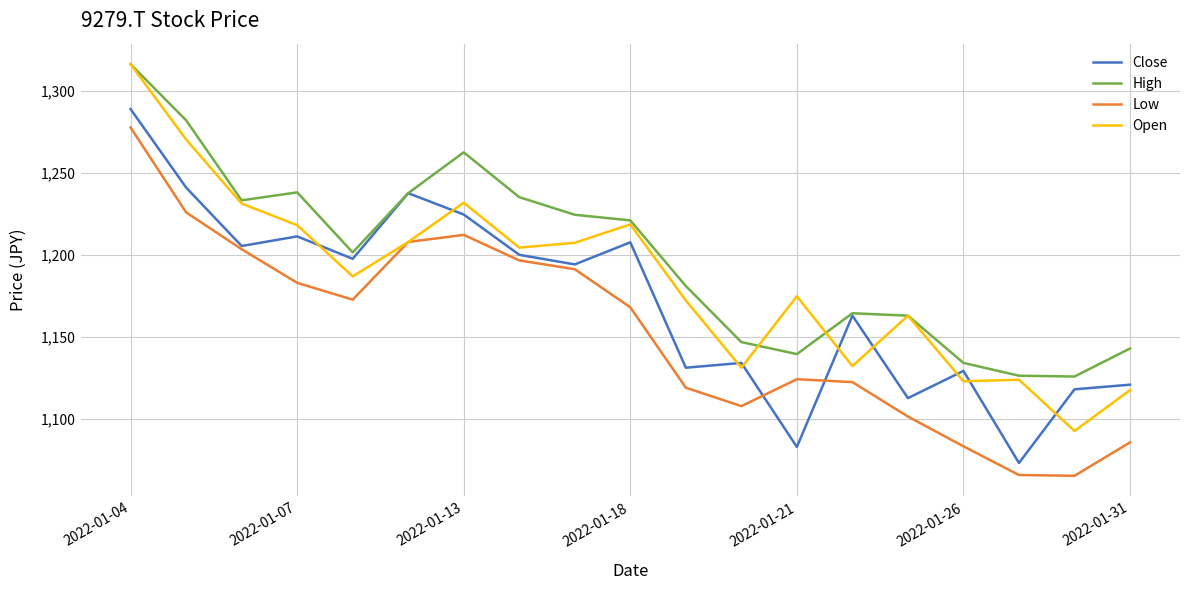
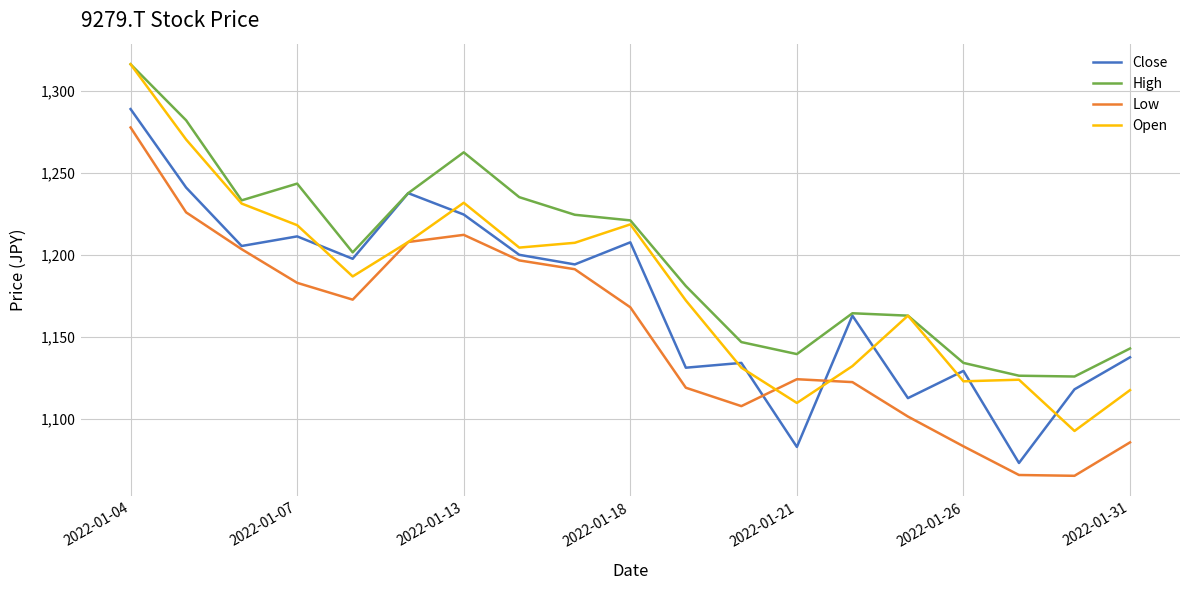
High, 2022-01-07: 1,238 -> 1,244
Open, 2022-01-21: 1,175 -> 1,110
Close, 2022-01-31: 1,121 -> 1,138
